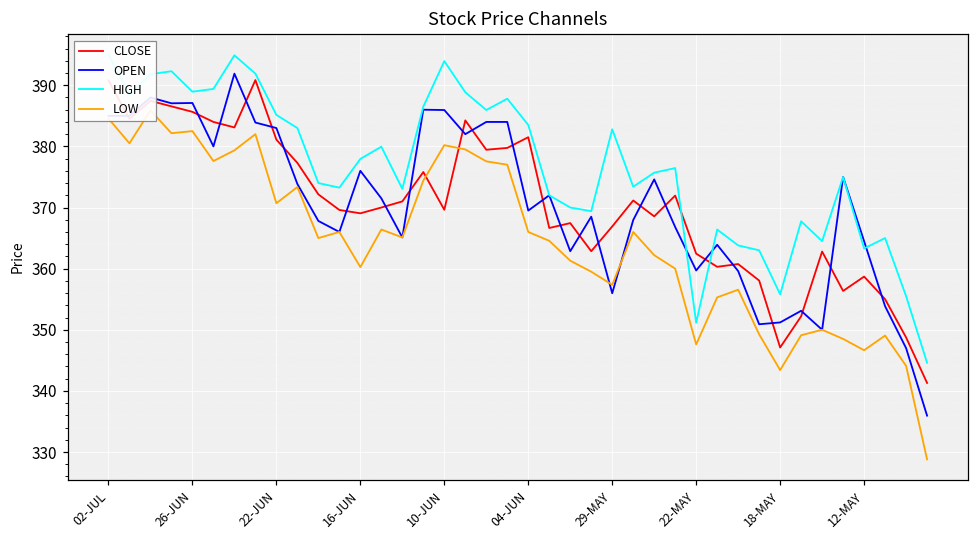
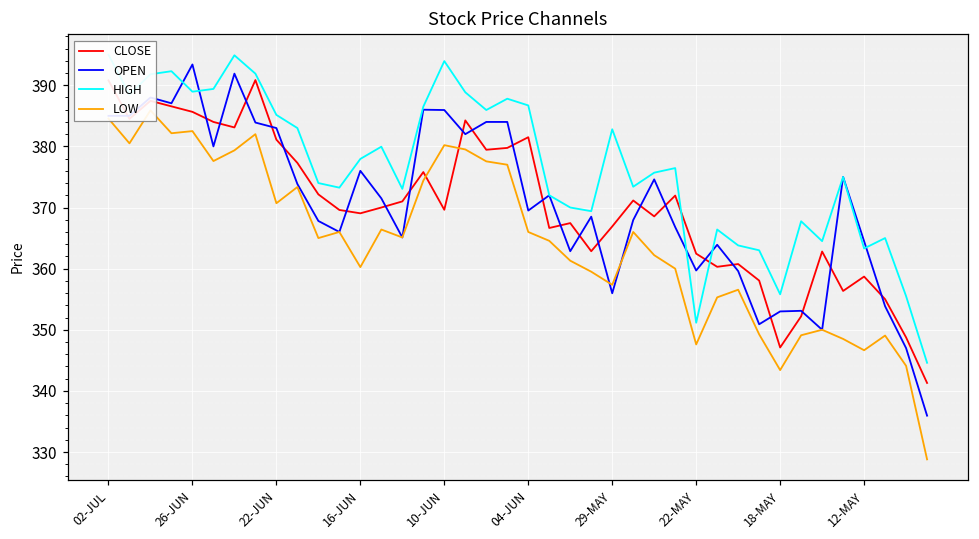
OPEN, 26-JUN: 387 -> 393
HIGH, 04-JUN: 384 -> 387
OPEN, 18-MAY: 351 -> 353
